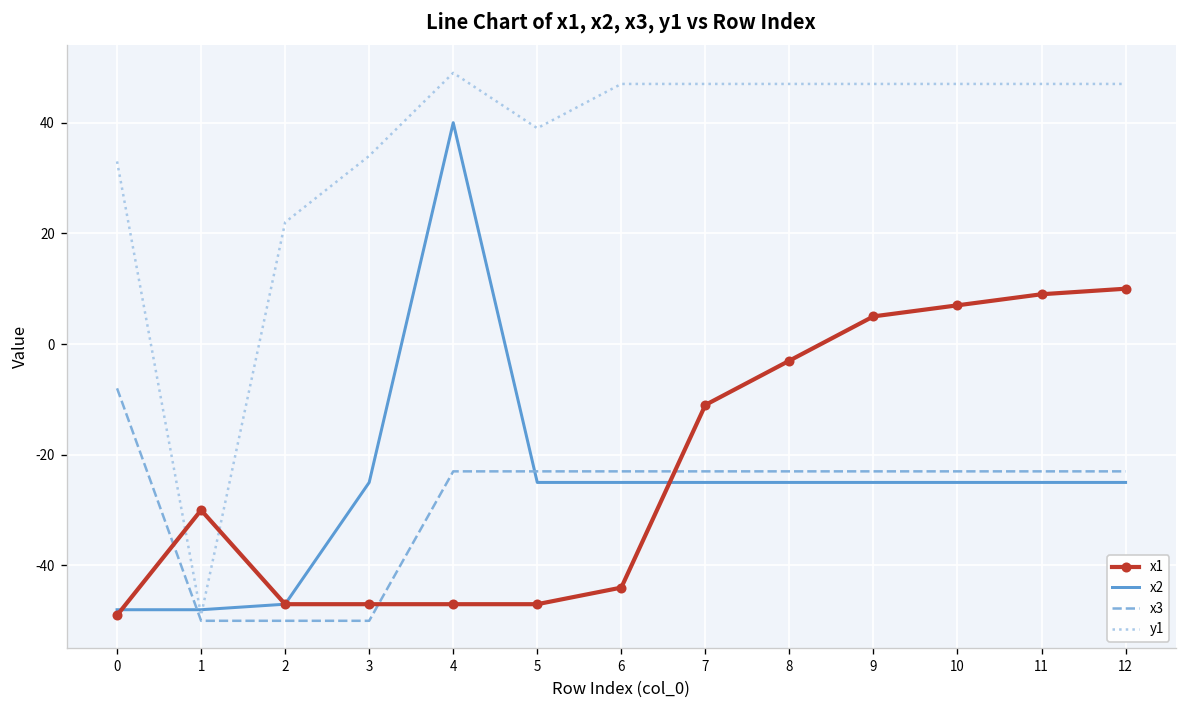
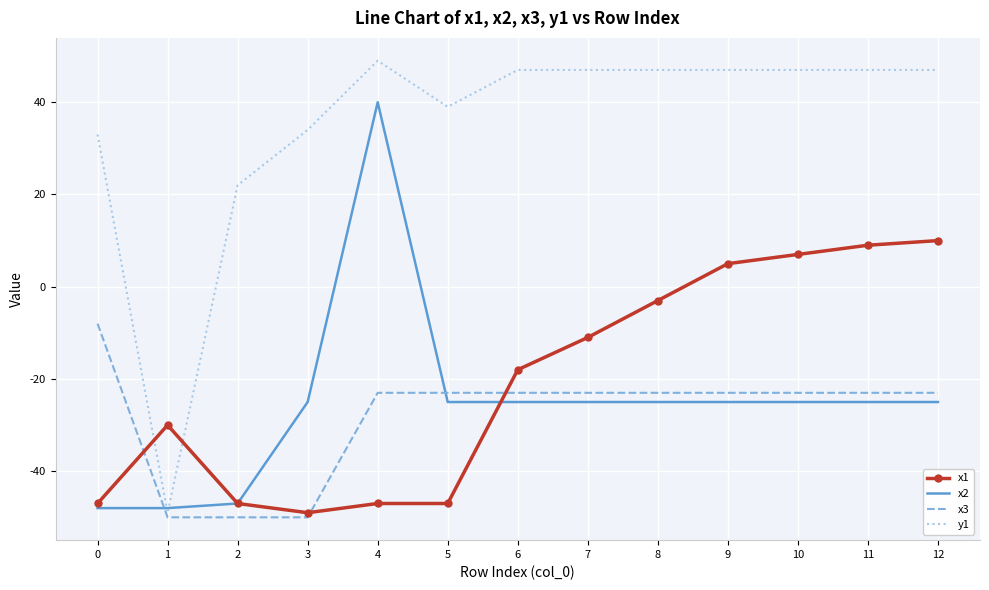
x1, 0: -49 -> -47
x1, 3: -47 -> -49
x1, 6: -44 -> -18
